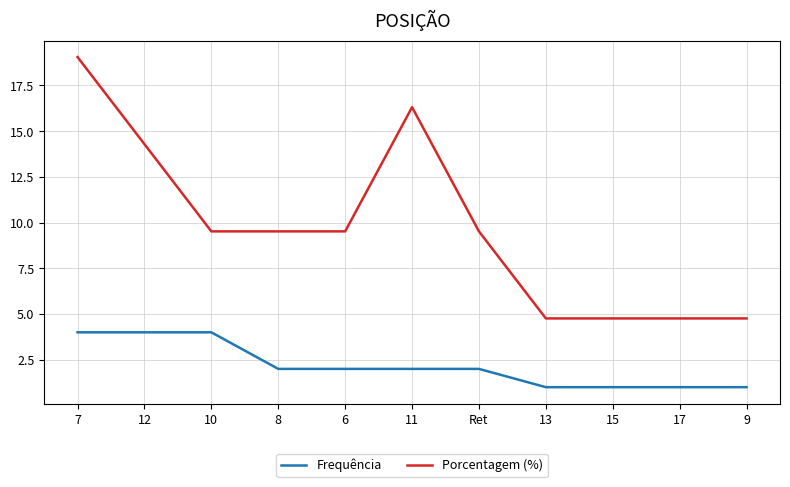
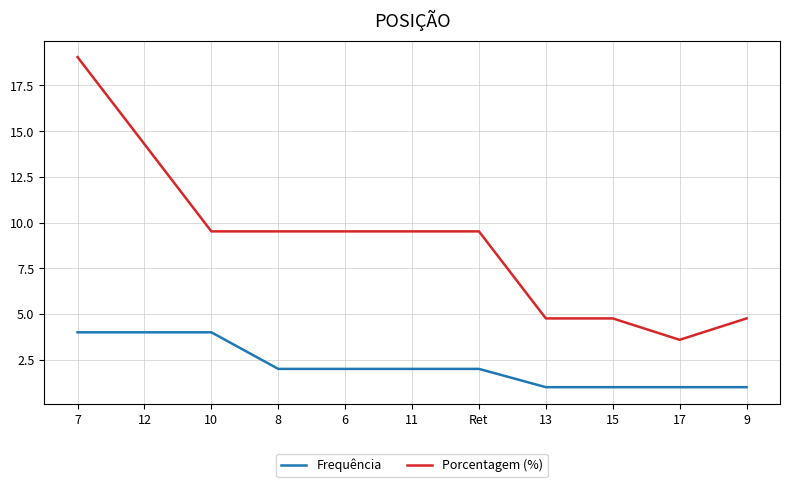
Porcentagem (%), 11: 16.3 -> 9.5
Porcentagem (%), 17: 4.8 -> 3.6
